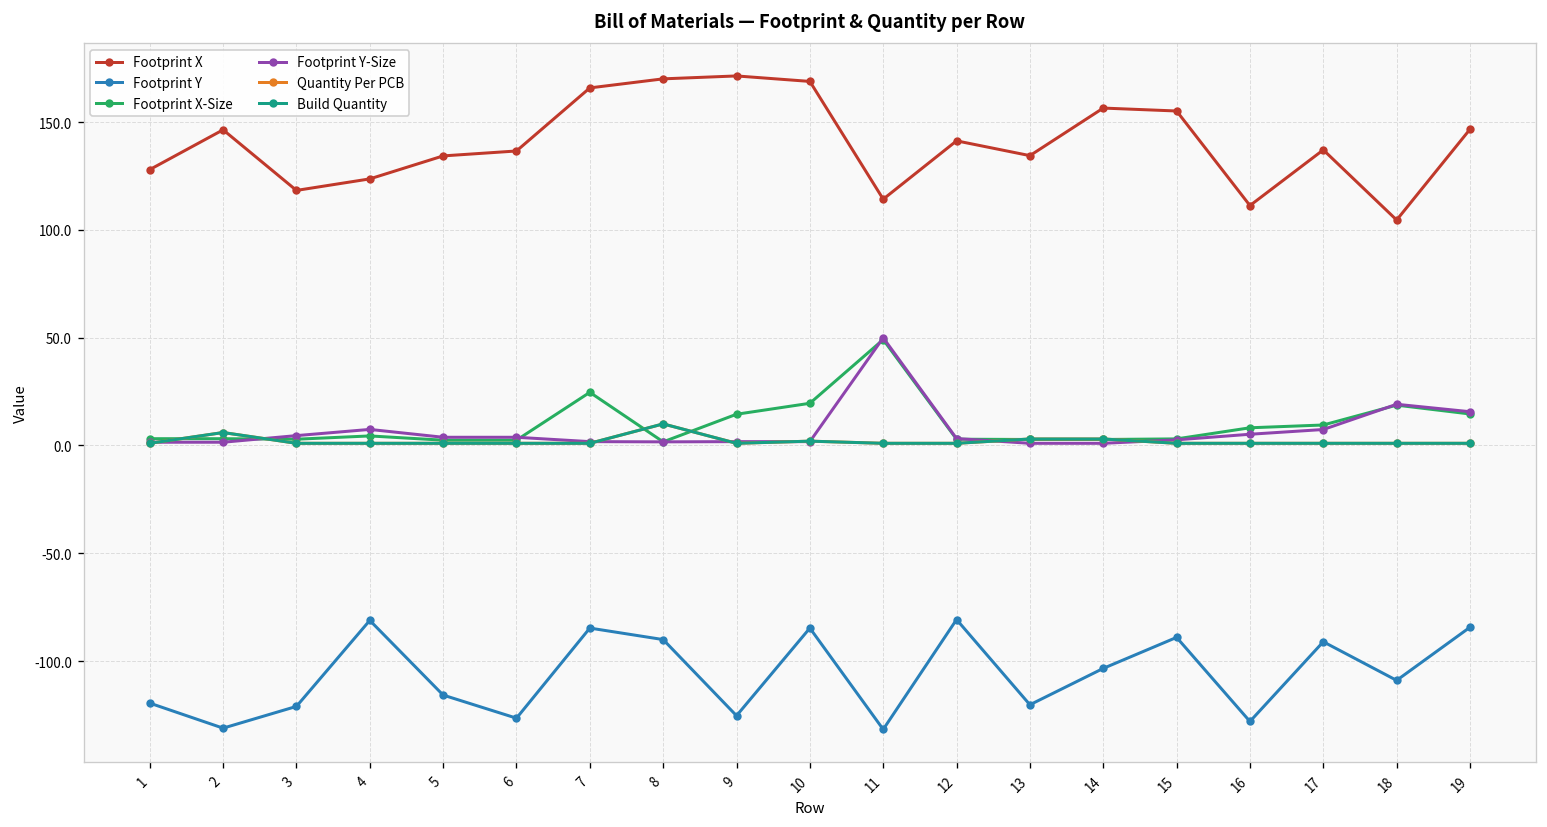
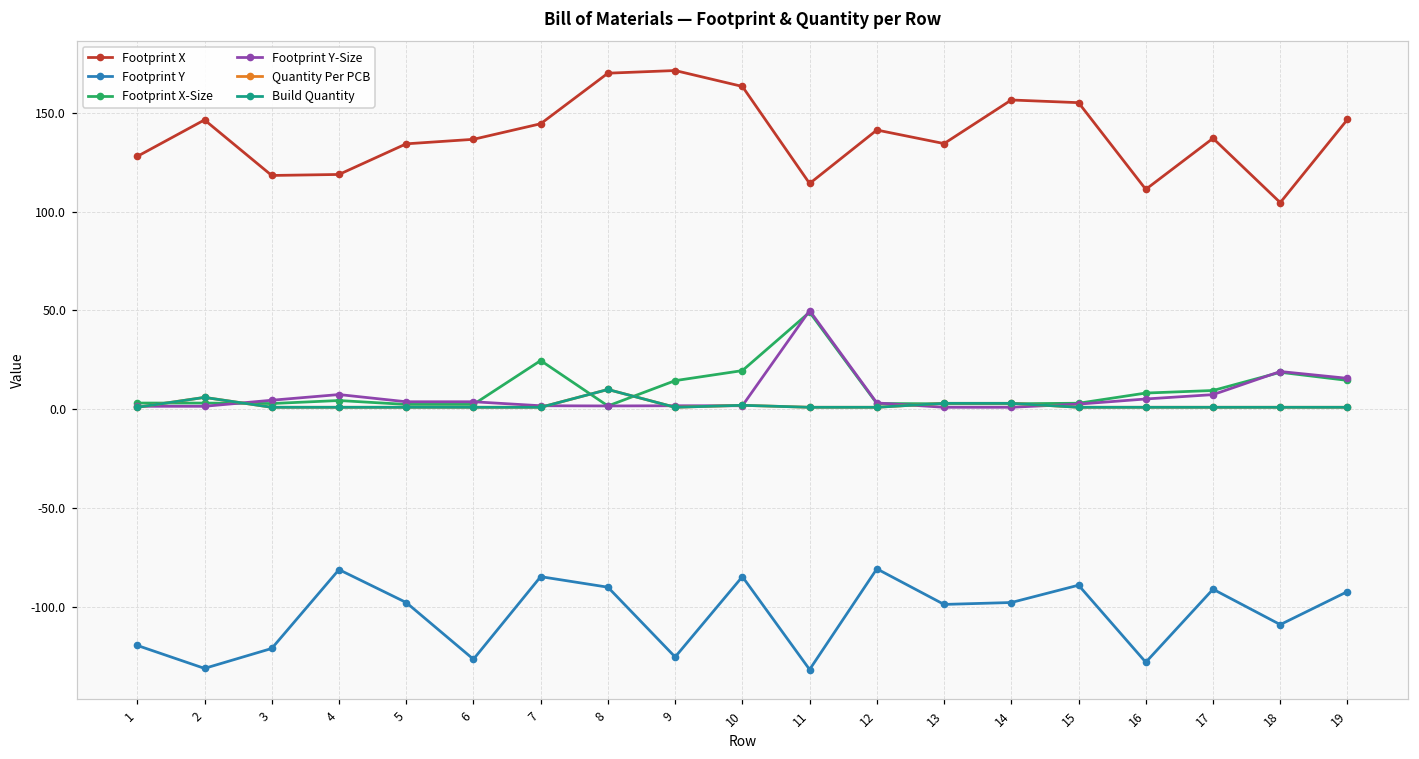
Footprint X, 4: 124 -> 119
Footprint Y, 5: -116 -> -98
Footprint X, 7: 166 -> 144
Footprint X, 10: 169 -> 163
Footprint Y, 13: -120 -> -99
Footprint Y, 14: -103 -> -98
Footprint Y, 19: -84 -> -92
